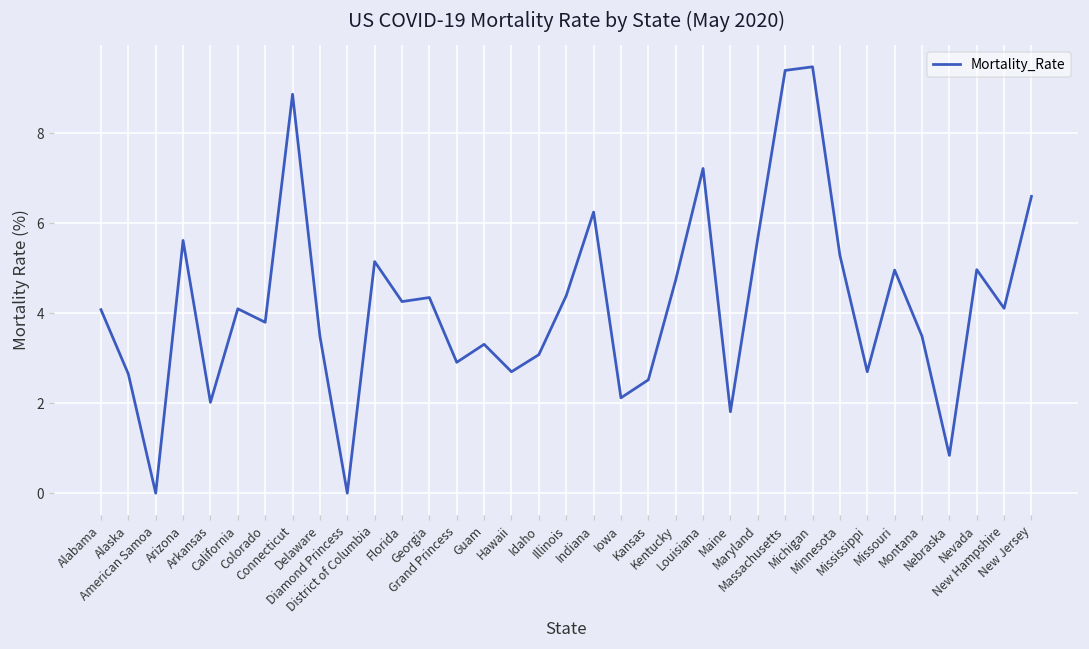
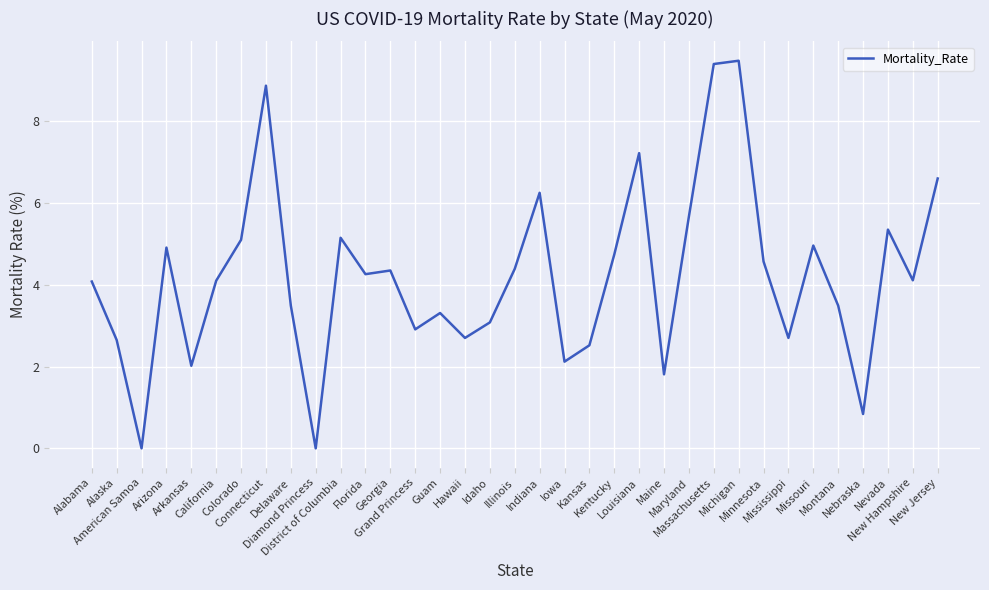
Arizona: 5.6 -> 4.9
Colorado: 3.8 -> 5.1
Minnesota: 5.3 -> 4.6
Nevada: 5.0 -> 5.4
